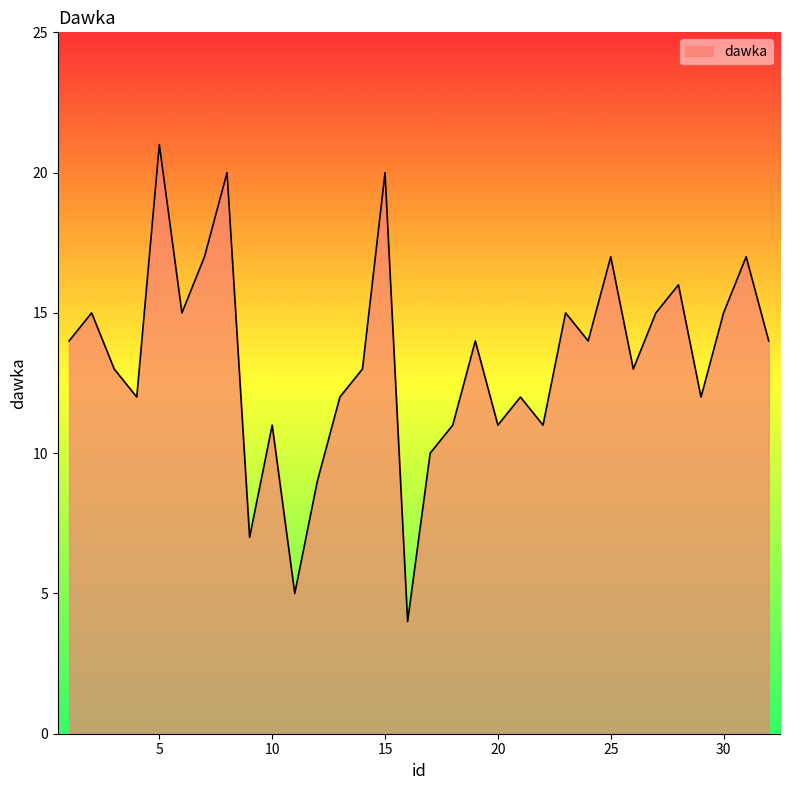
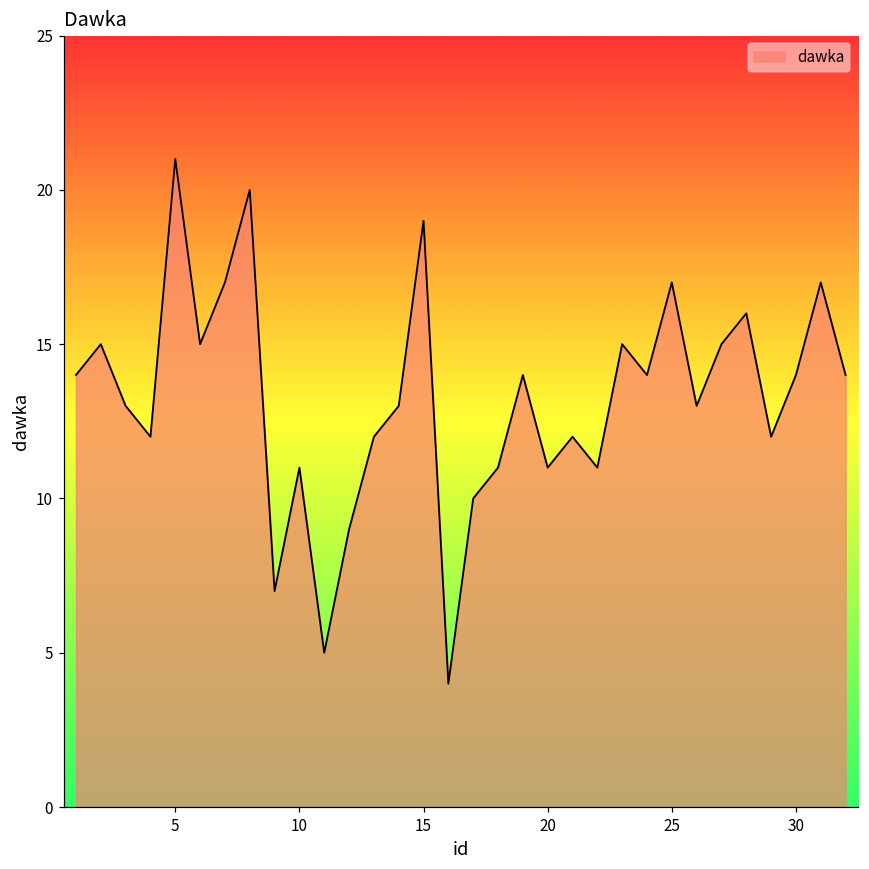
15: 20 -> 19
30: 15 -> 14
